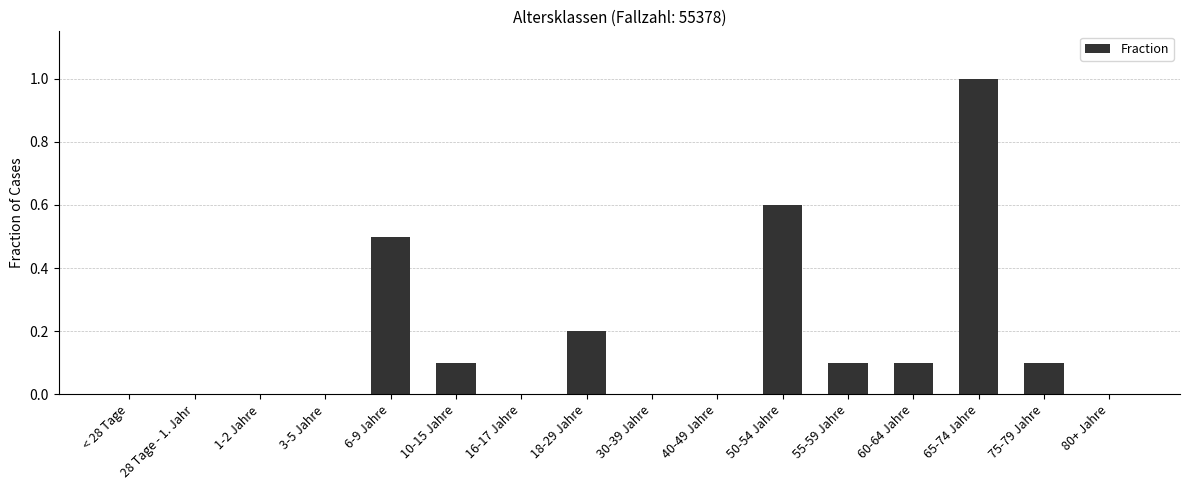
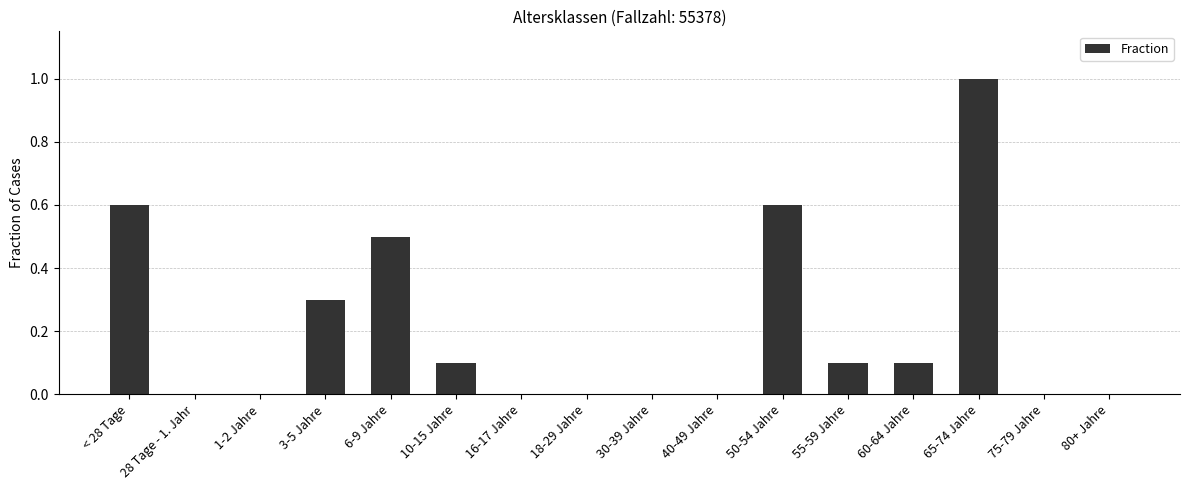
< 28 Tage: 0.0 -> 0.6
3-5 Jahre: 0.0 -> 0.3
18-29 Jahre: 0.2 -> 0.0
75-79 Jahre: 0.1 -> 0.0
